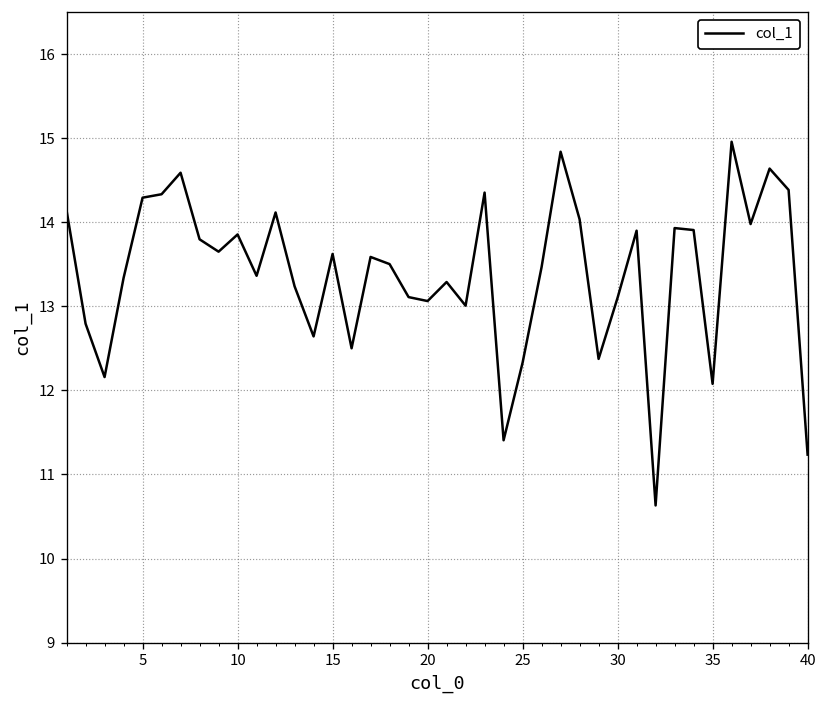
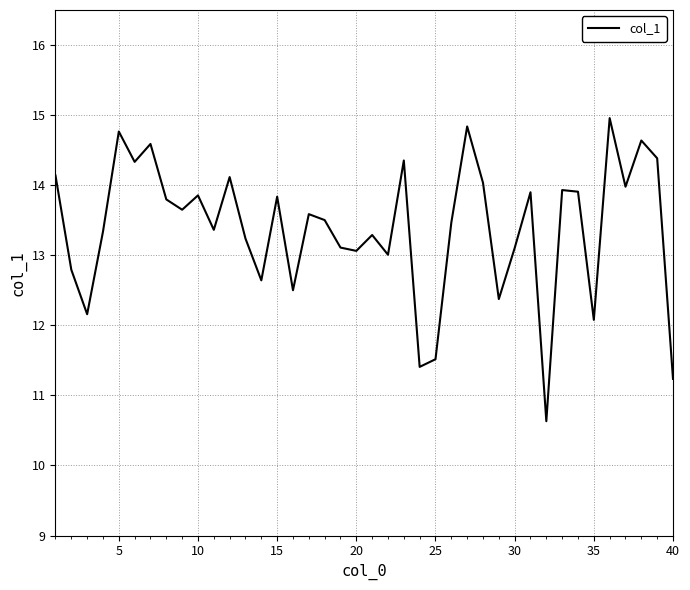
5: 14.3 -> 14.8
15: 13.6 -> 13.8
25: 12.3 -> 11.5
